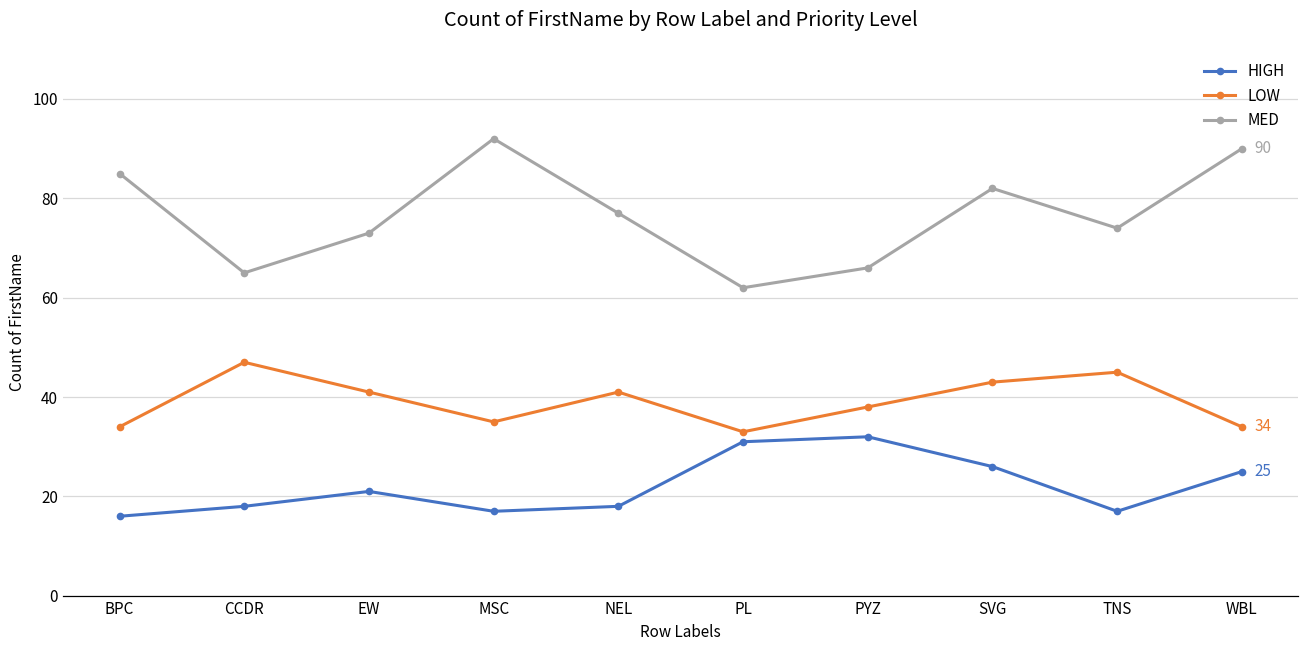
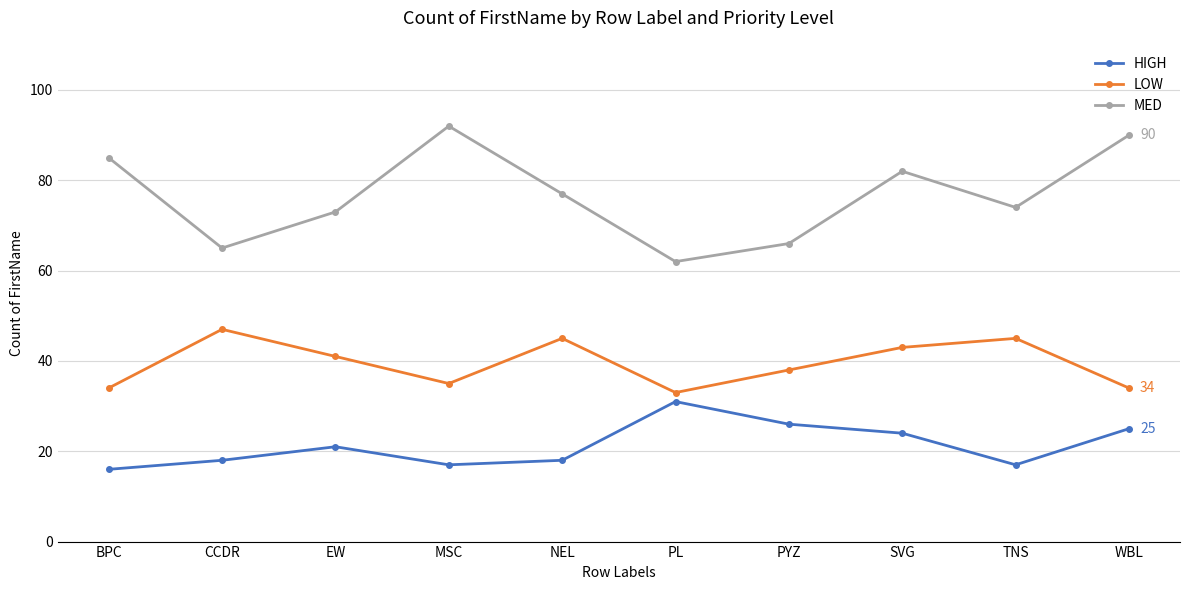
LOW, NEL: 41 -> 45
HIGH, PYZ: 32 -> 26
HIGH, SVG: 26 -> 24
